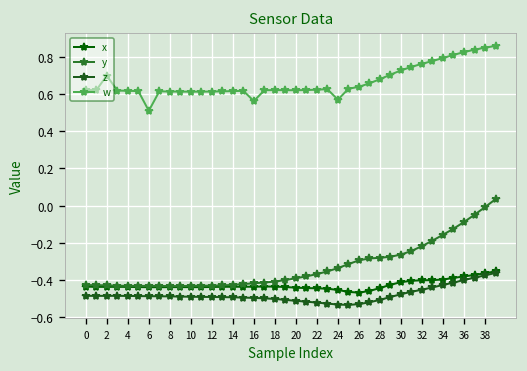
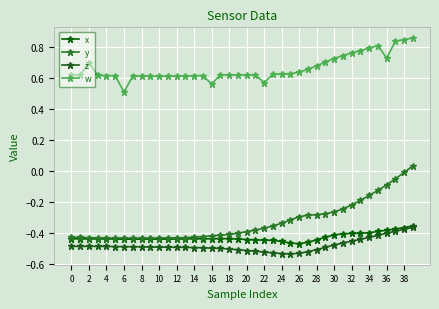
w, 22: 0.62 -> 0.57
w, 24: 0.57 -> 0.63
w, 36: 0.83 -> 0.73
